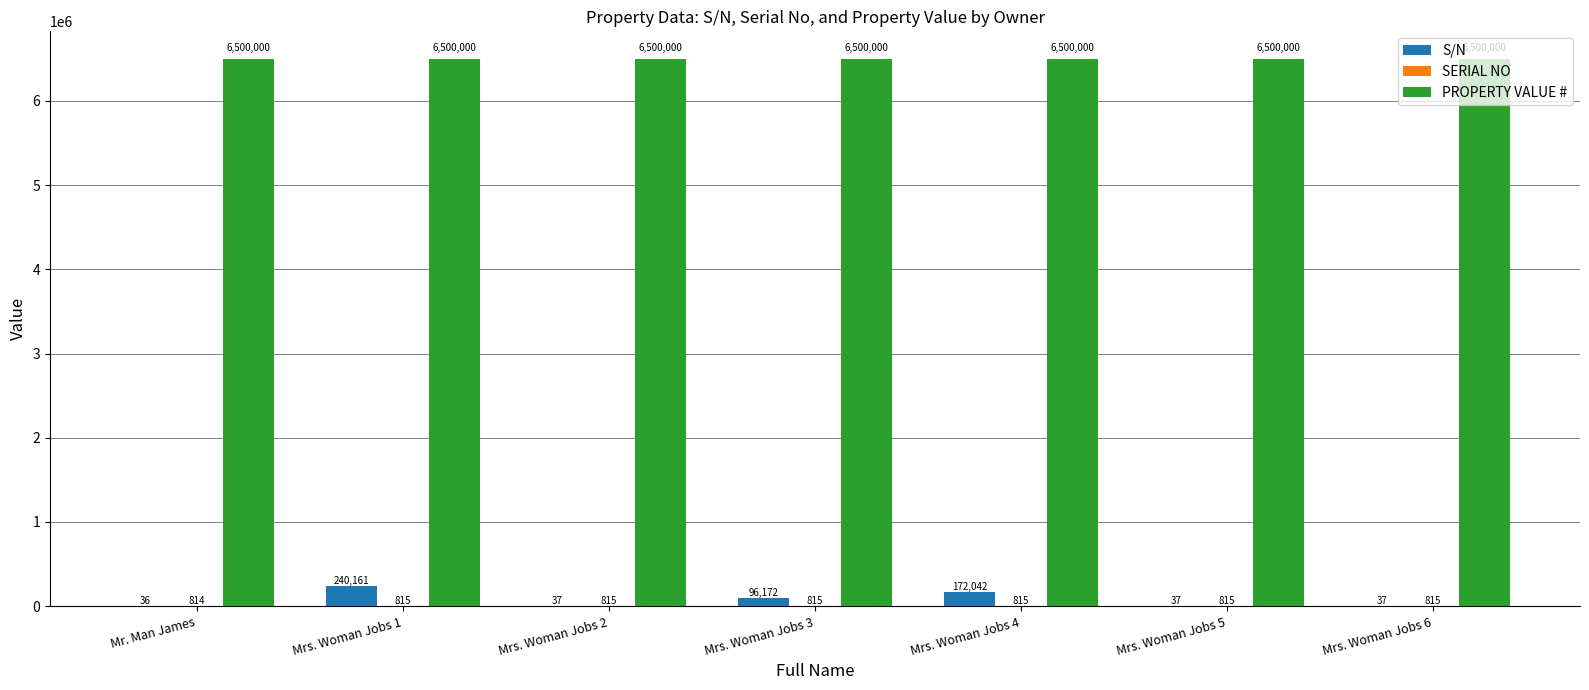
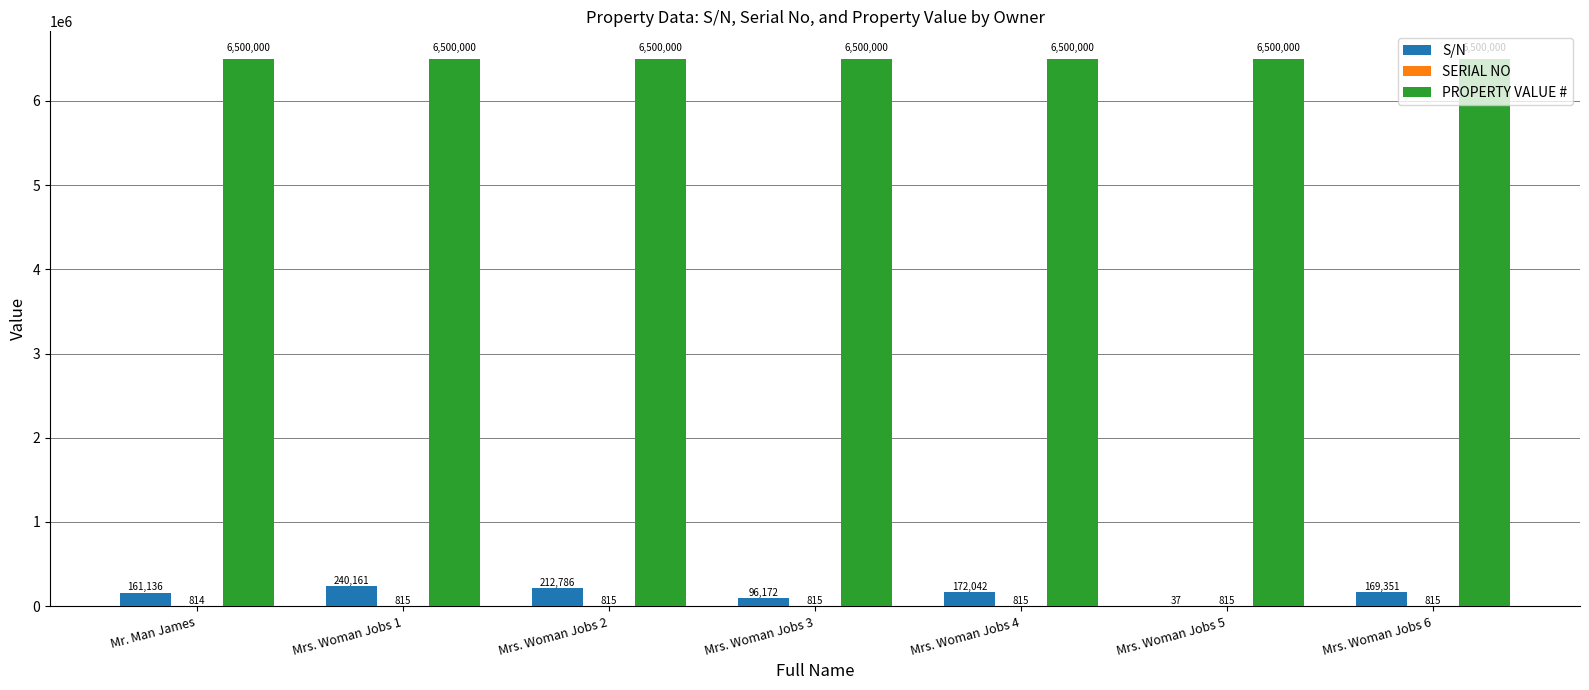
S/N, Mr. Man James: 36 -> 161,136
S/N, Mrs. Woman Jobs 2: 37 -> 212,786
S/N, Mrs. Woman Jobs 6: 37 -> 169,351
